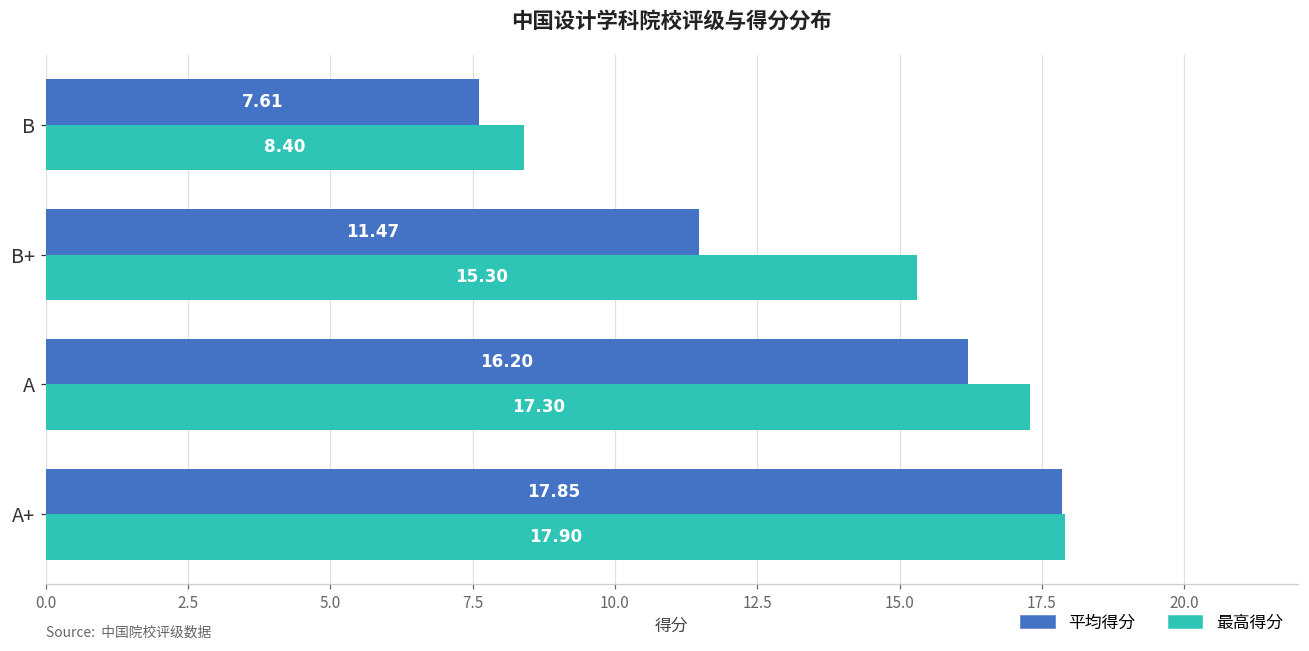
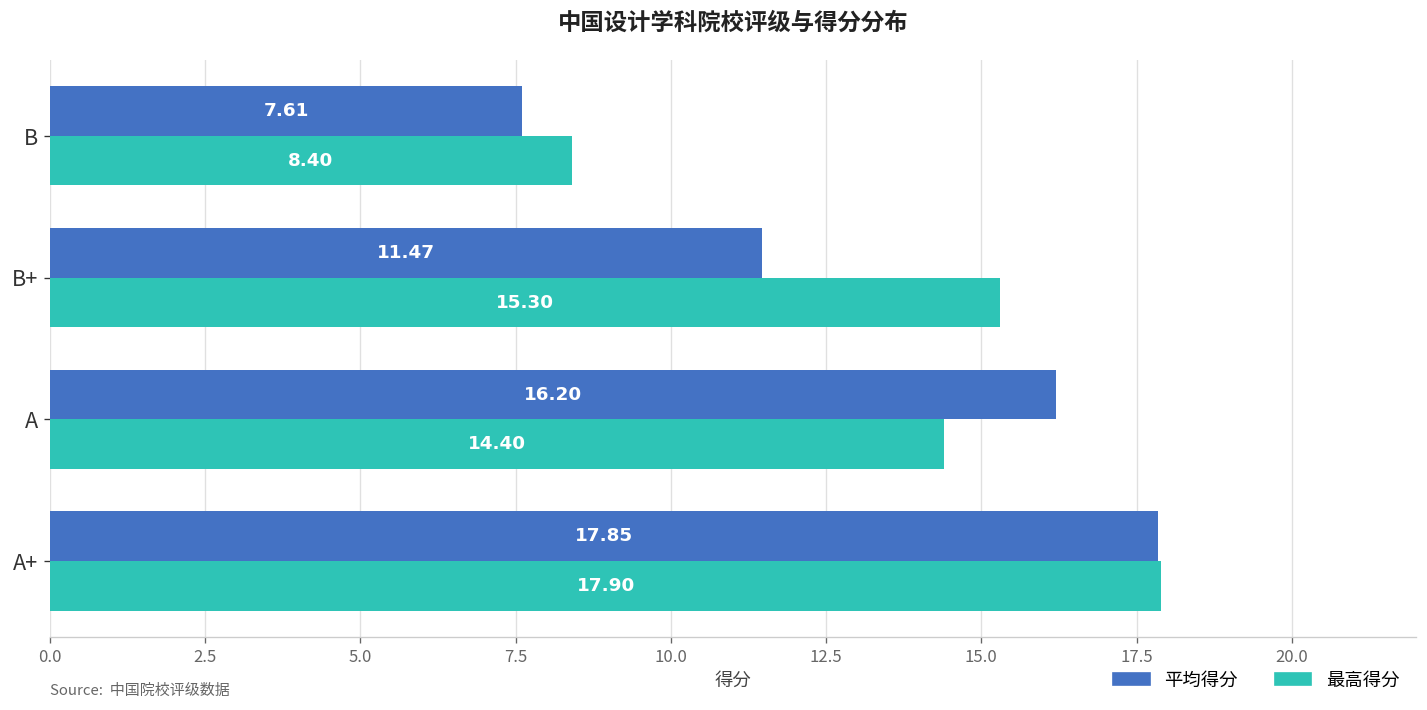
最高得分, A: 17.30 -> 14.40
